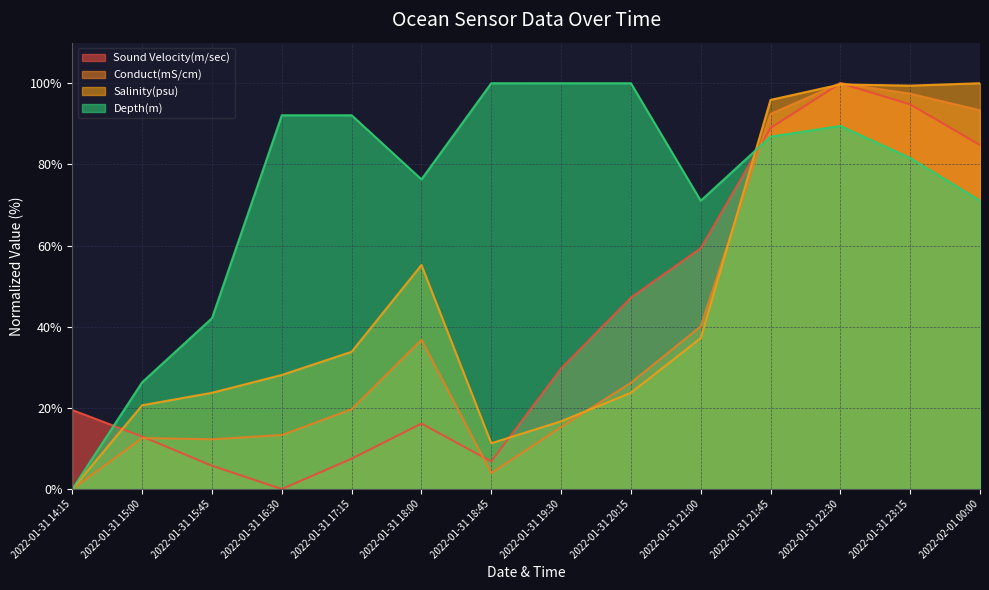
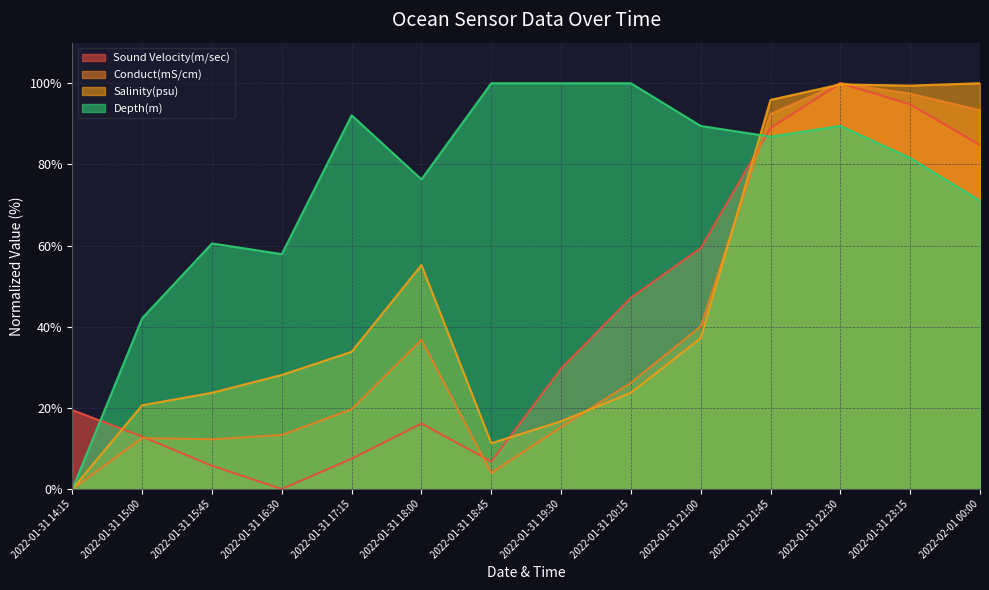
Depth(m), 2022-01-31 15:00: 26% -> 42%
Depth(m), 2022-01-31 15:45: 42% -> 61%
Depth(m), 2022-01-31 16:30: 92% -> 58%
Depth(m), 2022-01-31 21:00: 71% -> 89%
